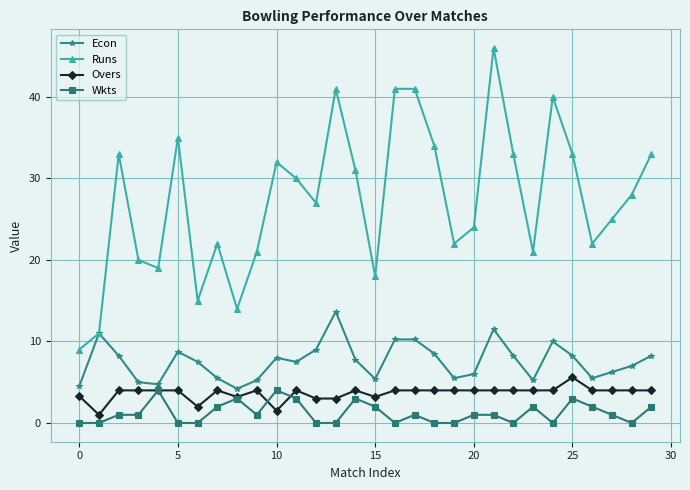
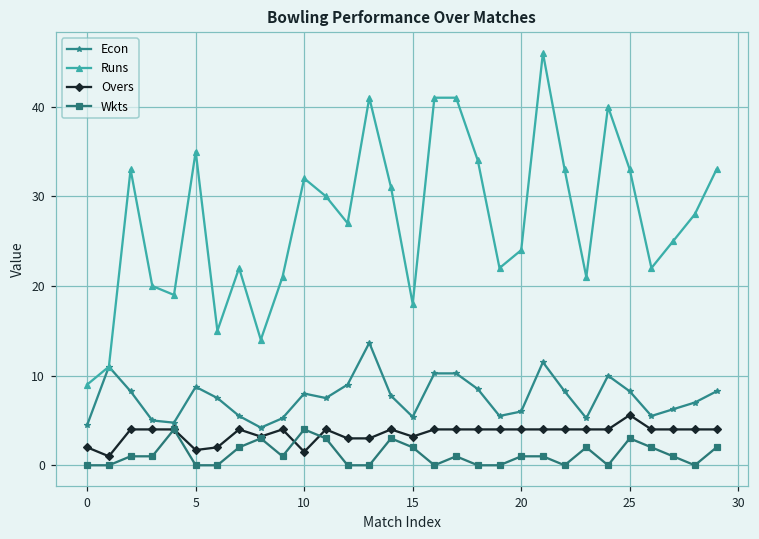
Overs, 0: 3 -> 2
Overs, 5: 4 -> 2
